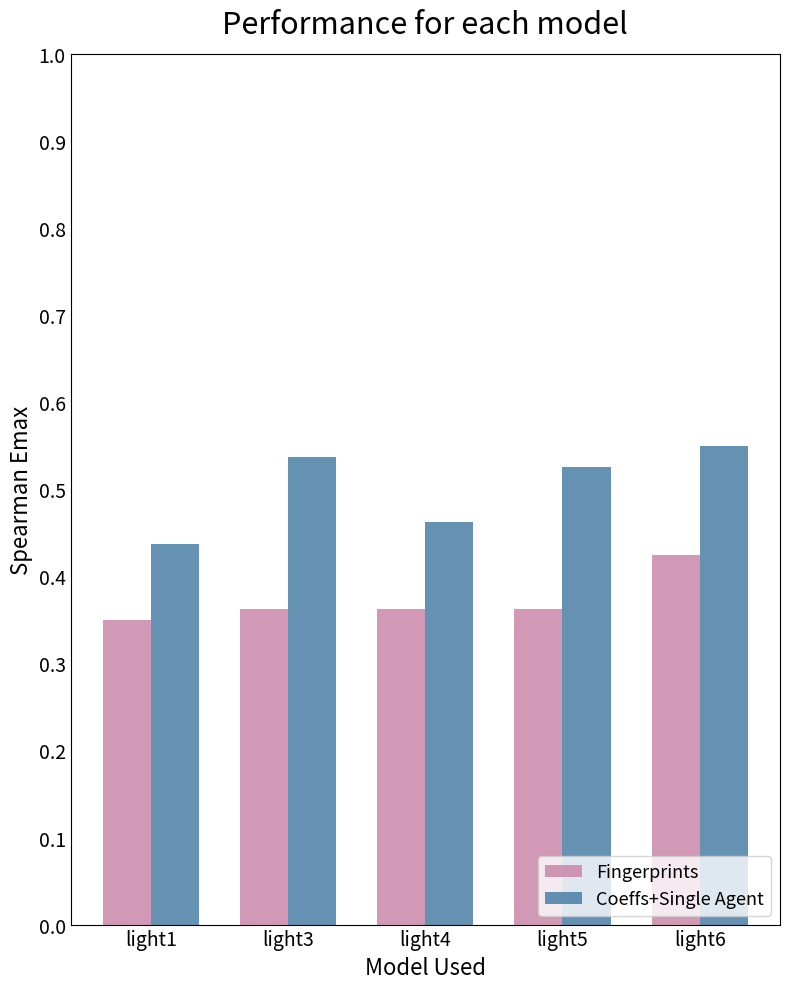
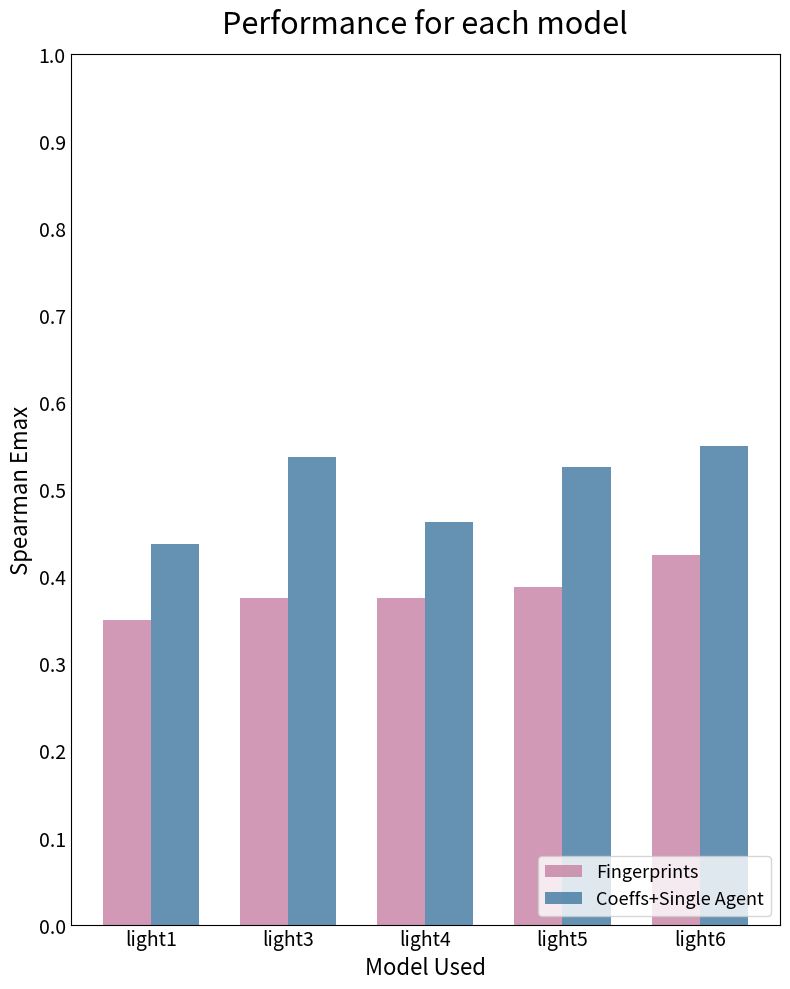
Fingerprints, light3: 0.36 -> 0.38
Fingerprints, light4: 0.36 -> 0.38
Fingerprints, light5: 0.36 -> 0.39
